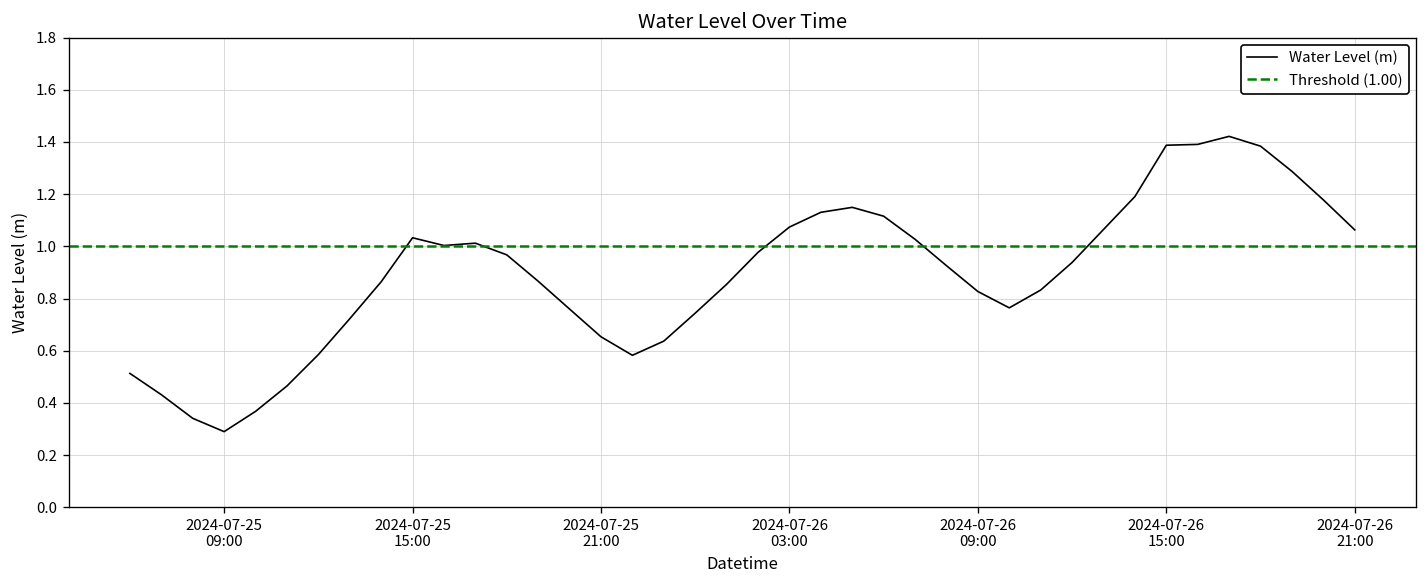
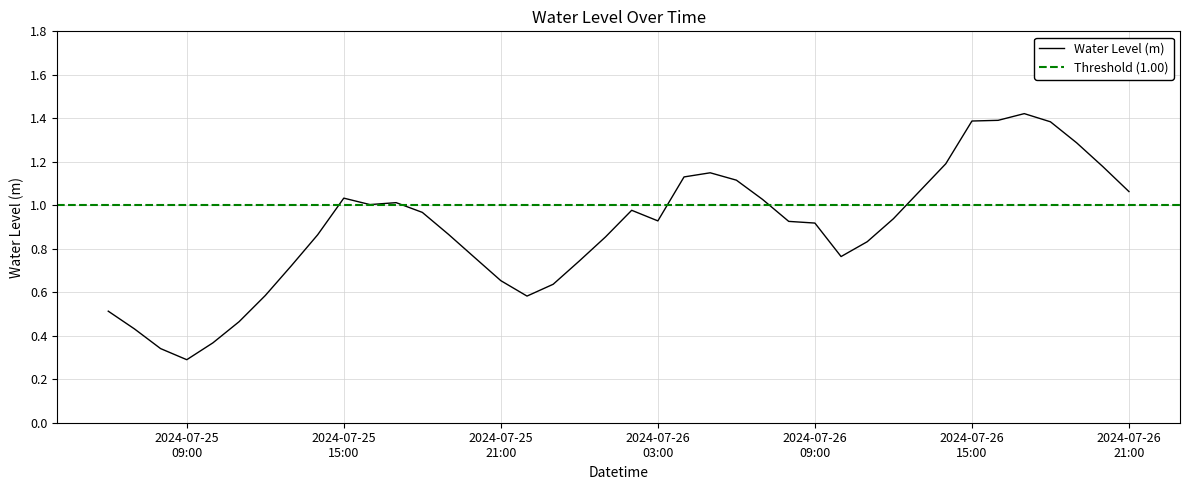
2024-07-26 03:00: 1.07 -> 0.93
2024-07-26 09:00: 0.83 -> 0.92
